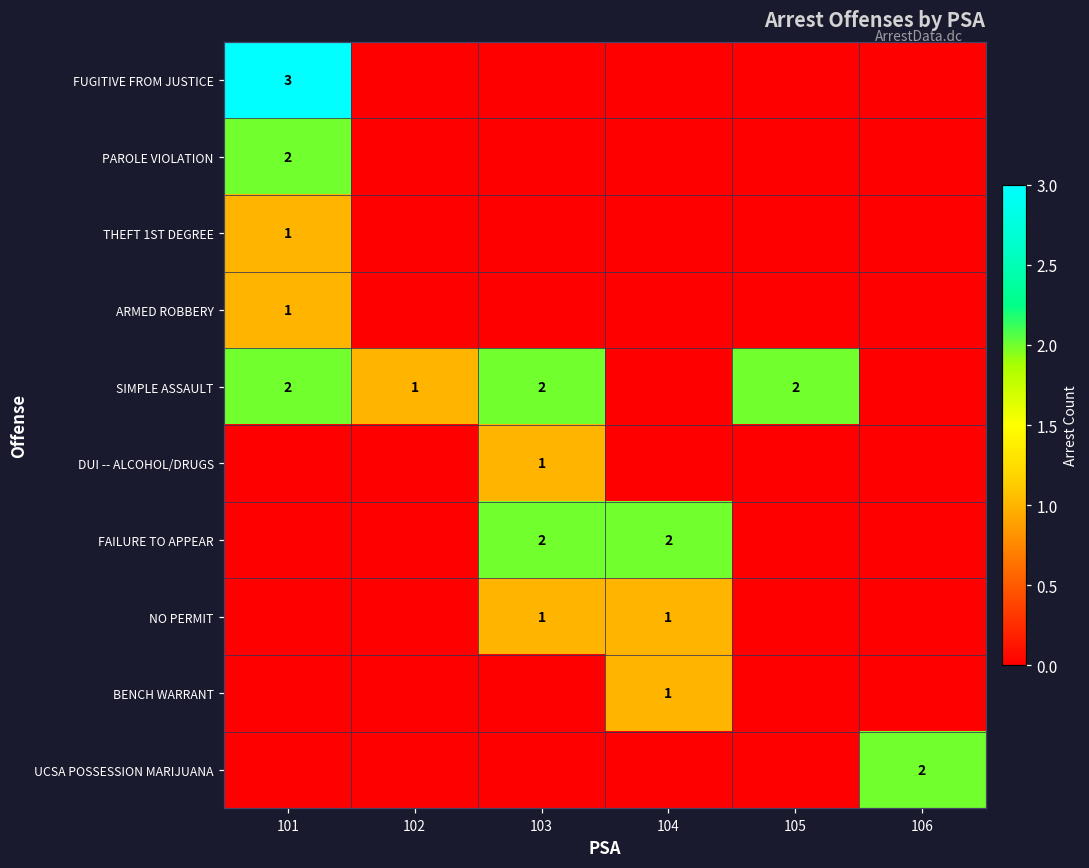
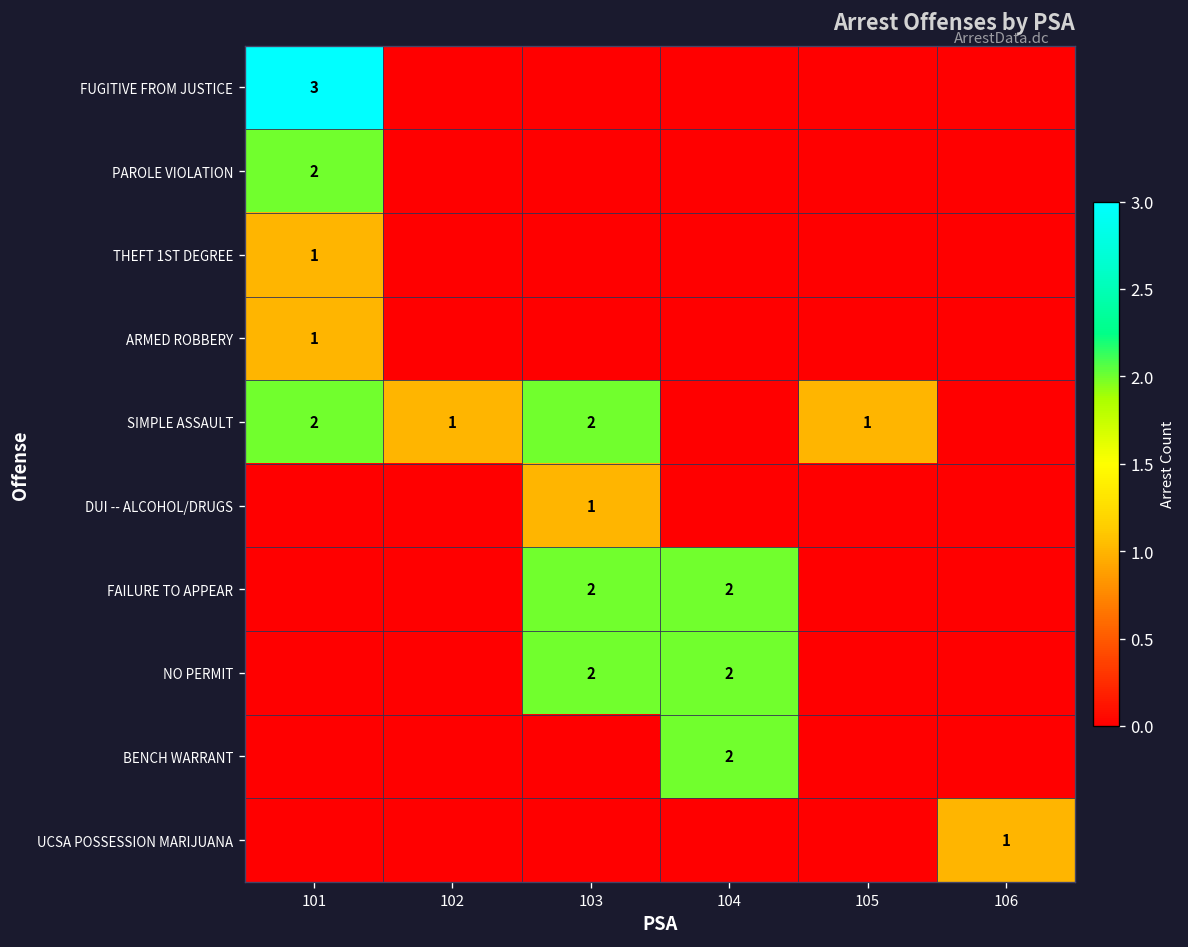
SIMPLE ASSAULT, 105: 2 -> 1
NO PERMIT, 103: 1 -> 2
NO PERMIT, 104: 1 -> 2
BENCH WARRANT, 104: 1 -> 2
UCSA POSSESSION MARIJUANA, 106: 2 -> 1
